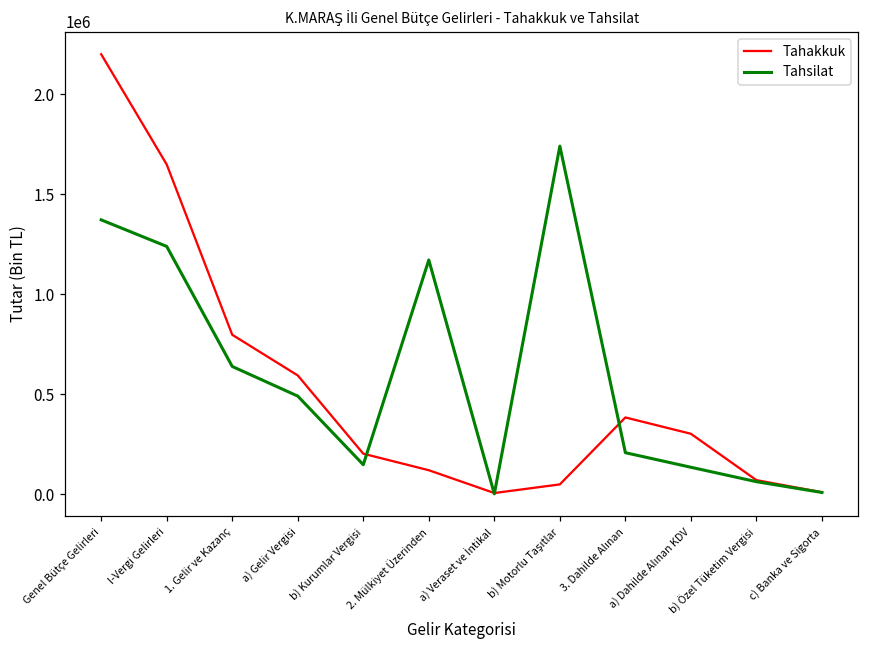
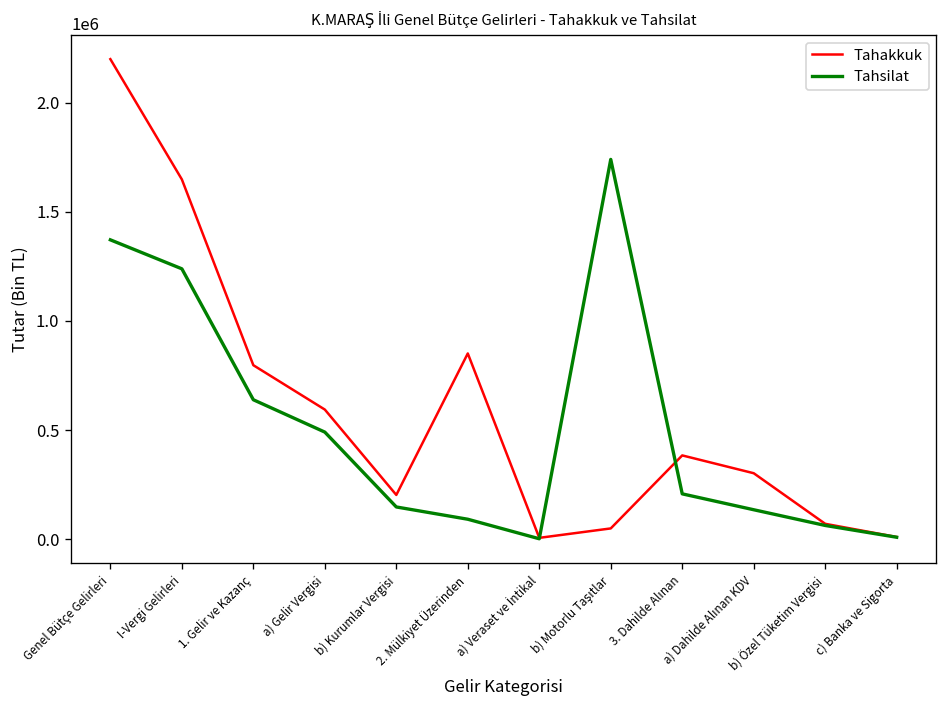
Tahakkuk, 2. Mülkiyet Üzerinden: 120000 -> 850000
Tahsilat, 2. Mülkiyet Üzerinden: 1170000 -> 90000
